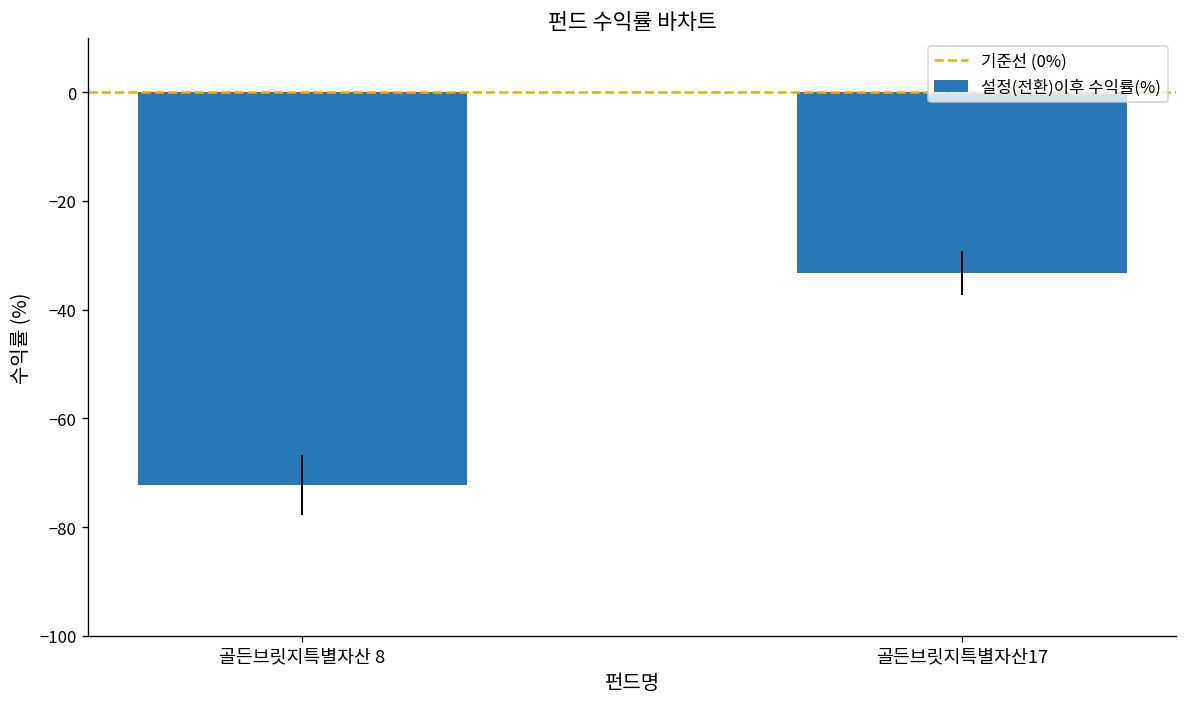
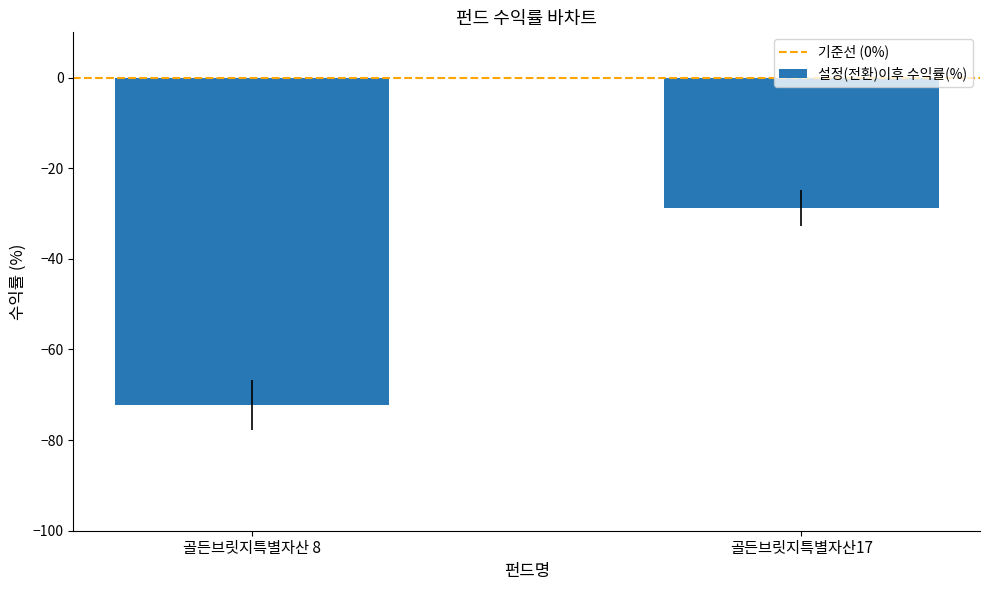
골든브릿지특별자산17: -33 -> -29
